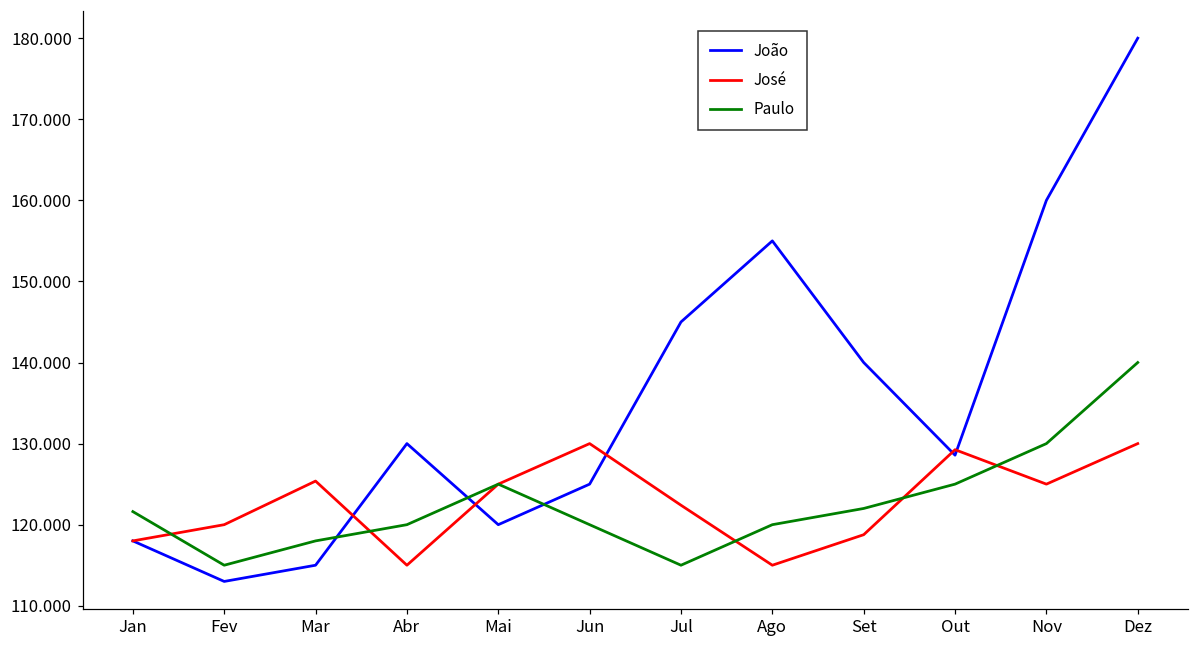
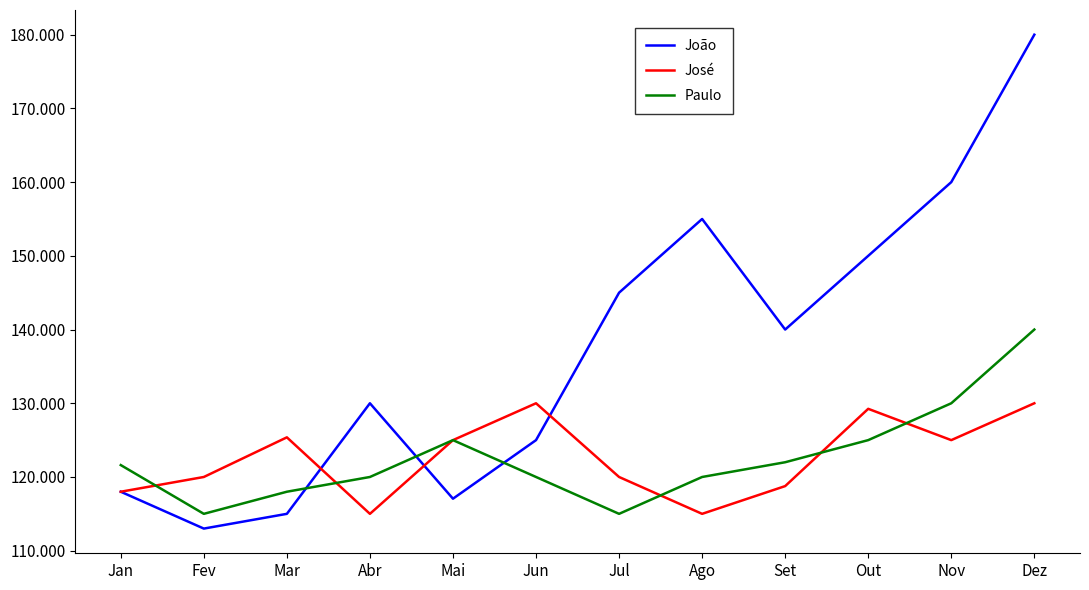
João, Mai: 120 -> 117
José, Jul: 122 -> 120
João, Out: 129 -> 150
